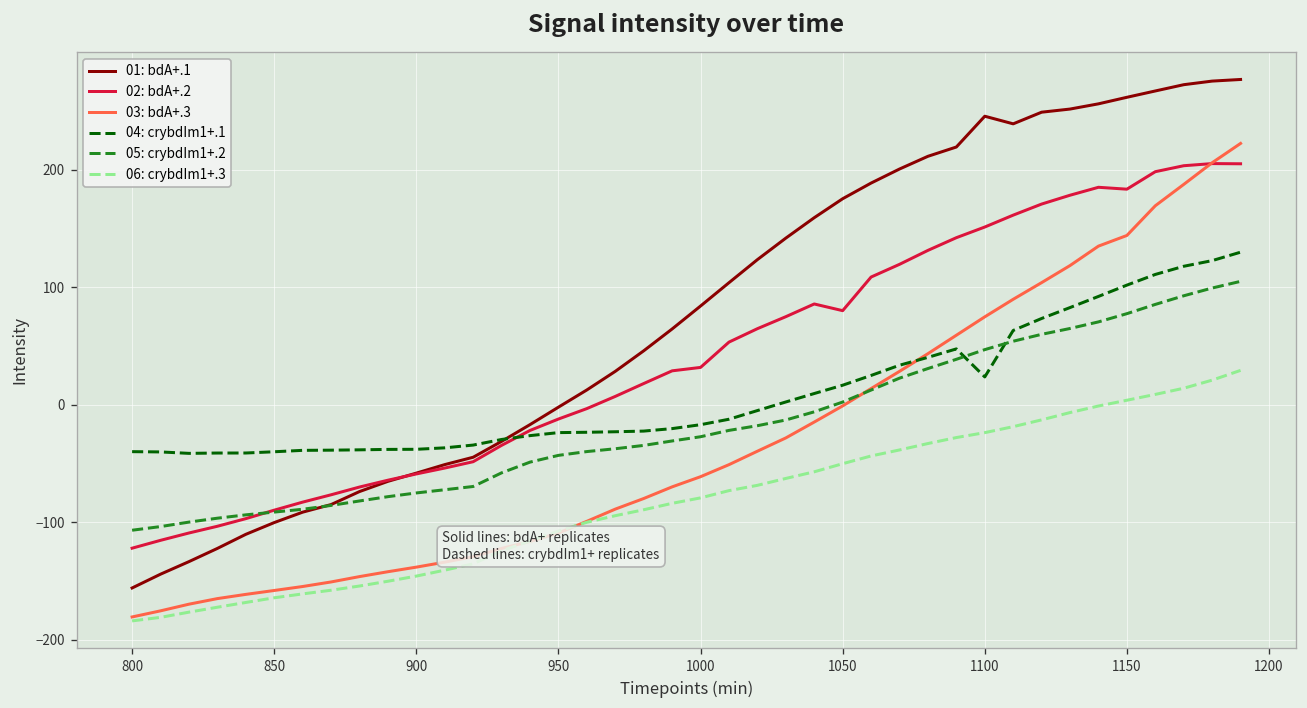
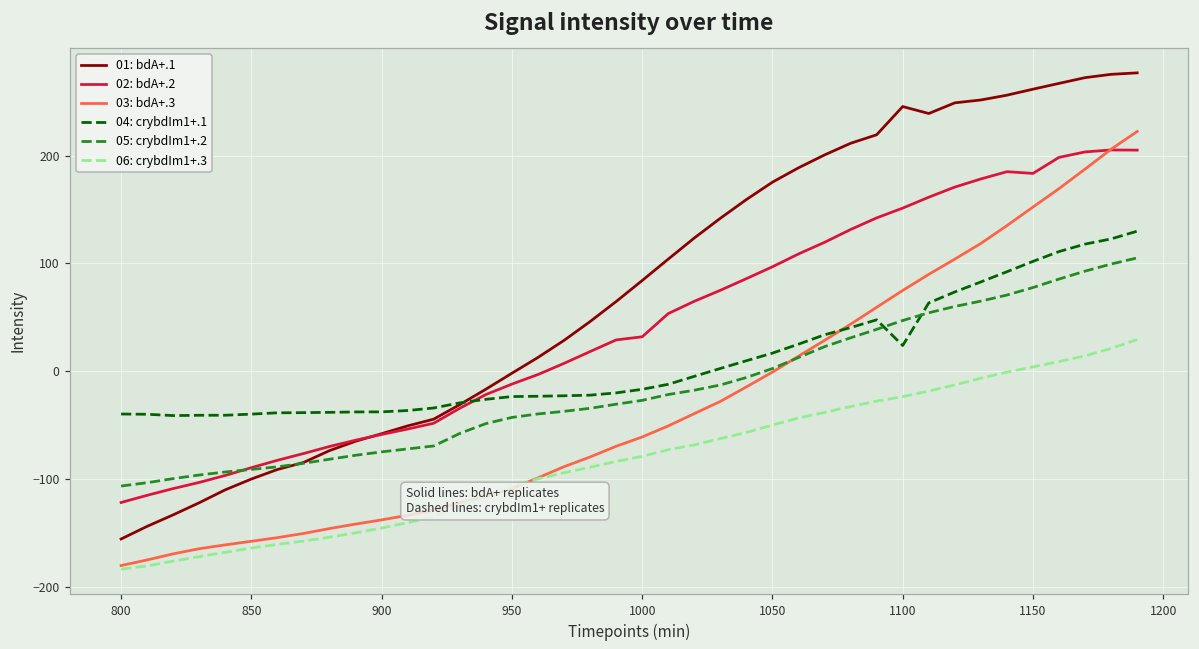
02: bdA+.2, 1050: 80 -> 100
03: bdA+.3, 1150: 140 -> 150
